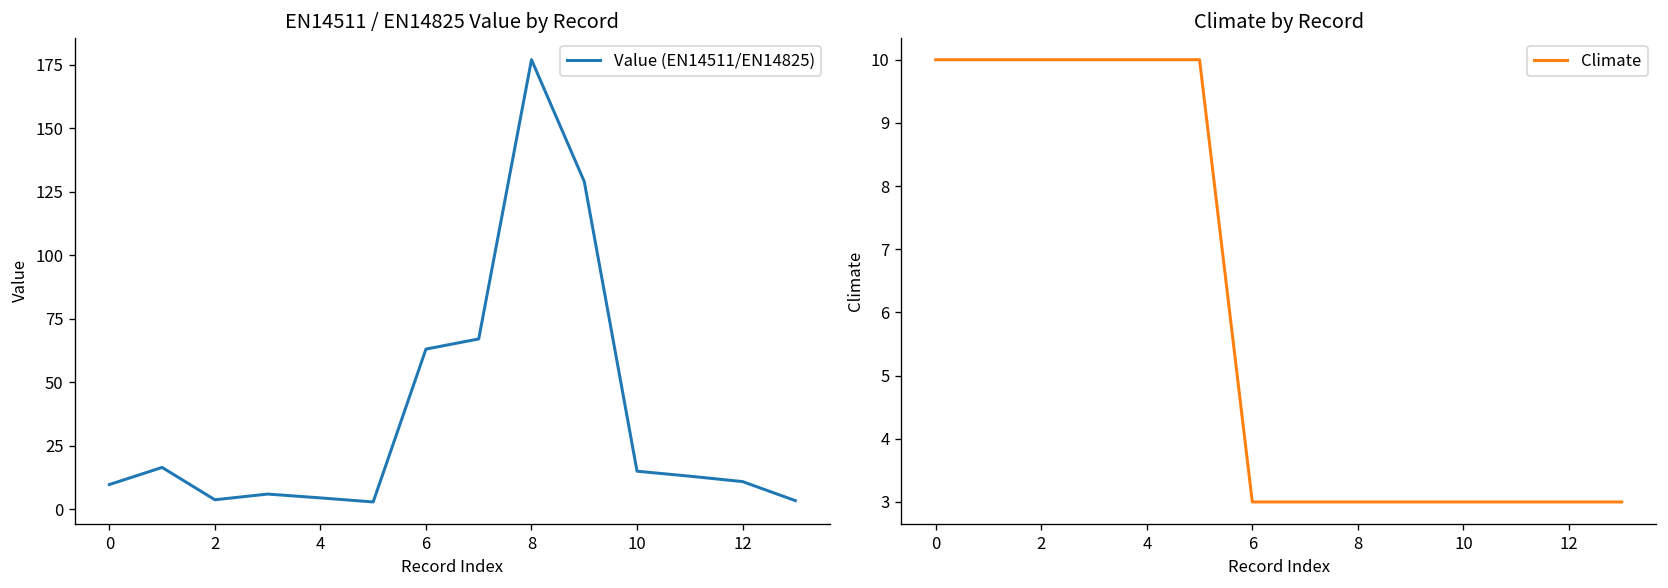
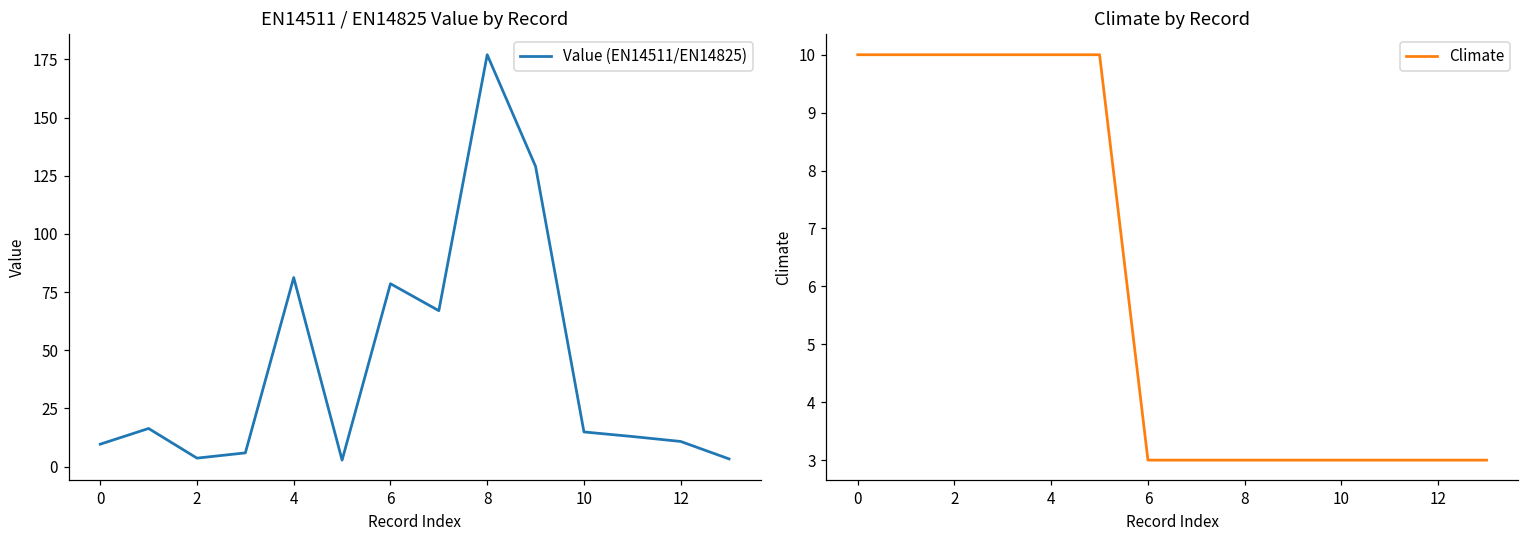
EN14511 / EN14825 Value by Record, 4: 4 -> 81
EN14511 / EN14825 Value by Record, 6: 63 -> 79
